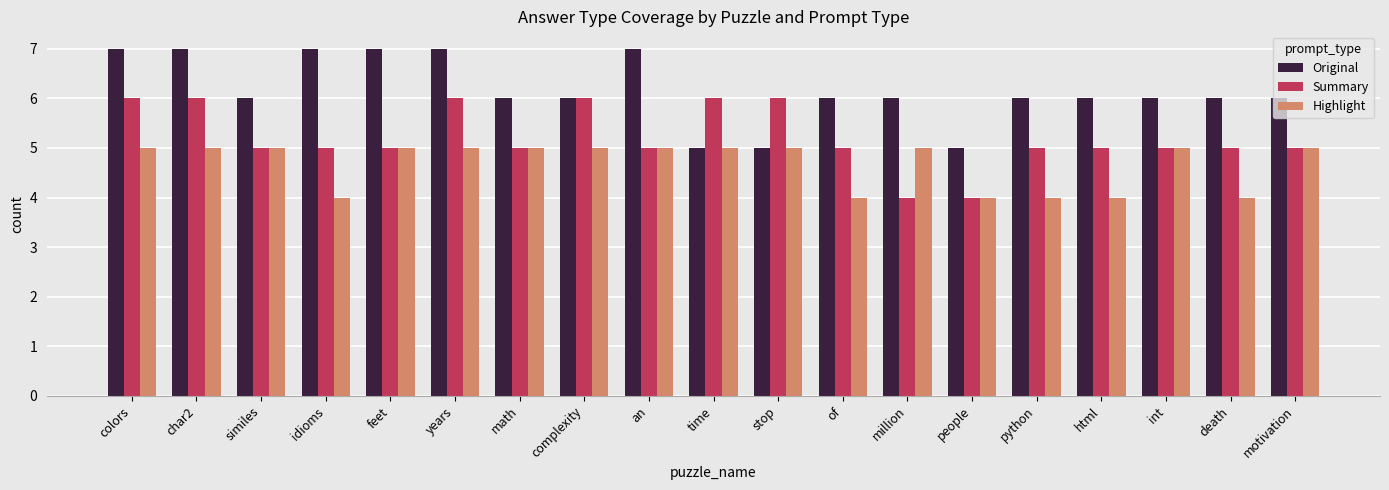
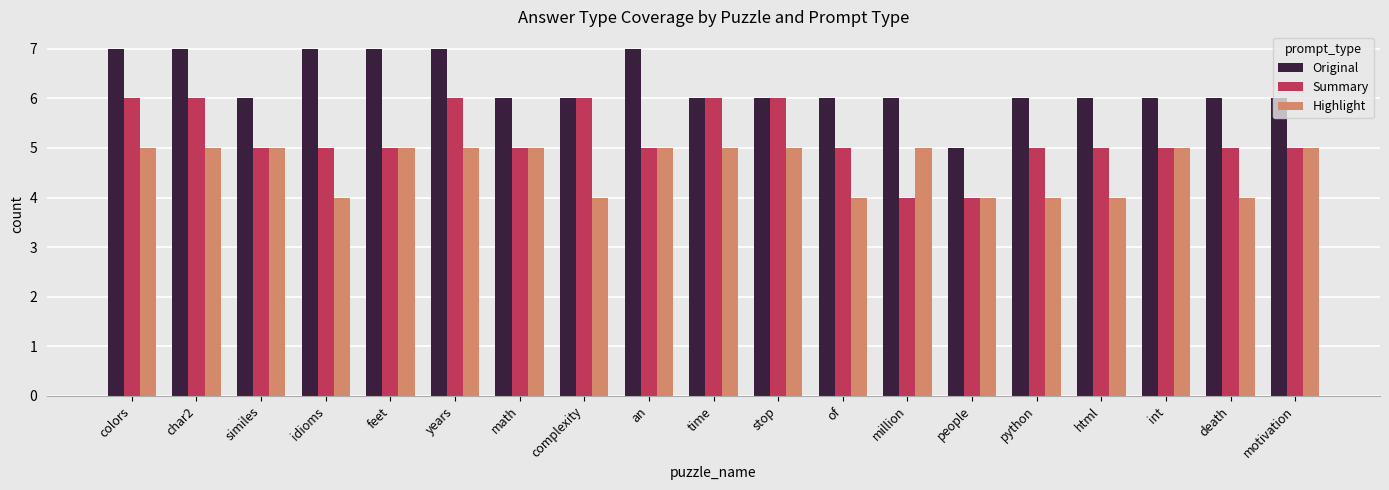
Highlight, complexity: 5 -> 4
Original, time: 5 -> 6
Original, stop: 5 -> 6
